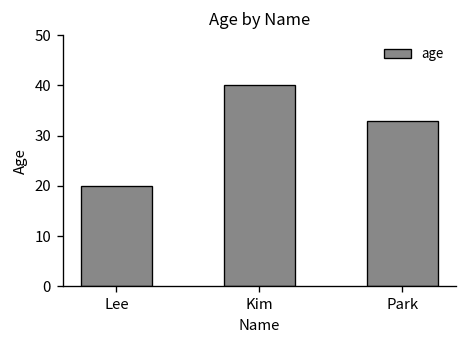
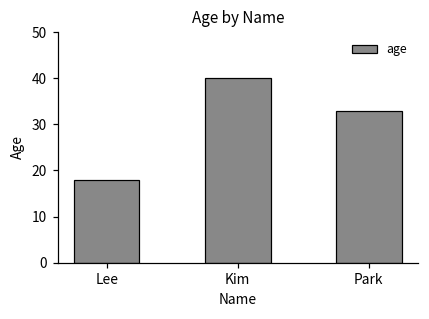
Lee: 20 -> 18
